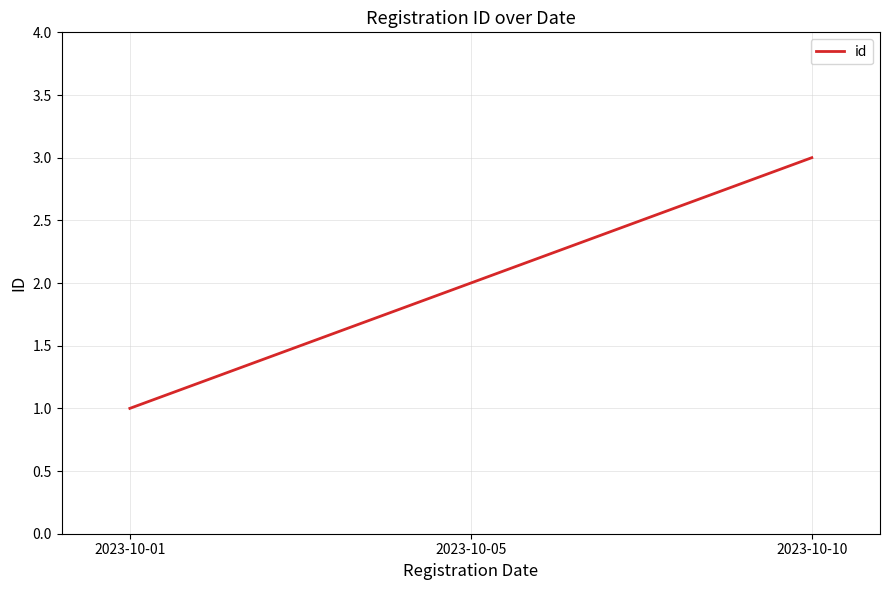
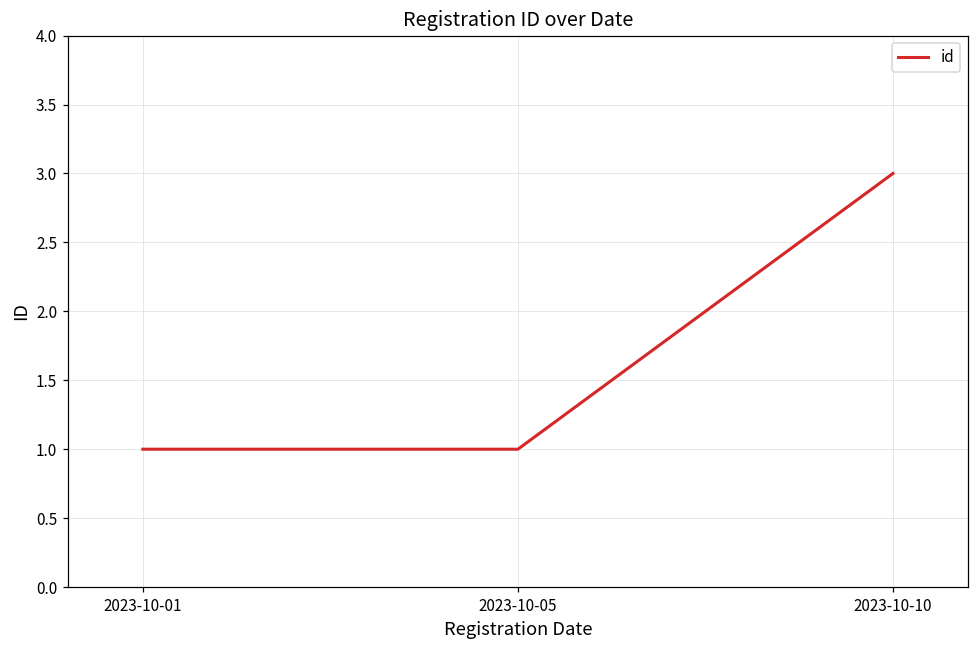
2023-10-05: 2 -> 1
